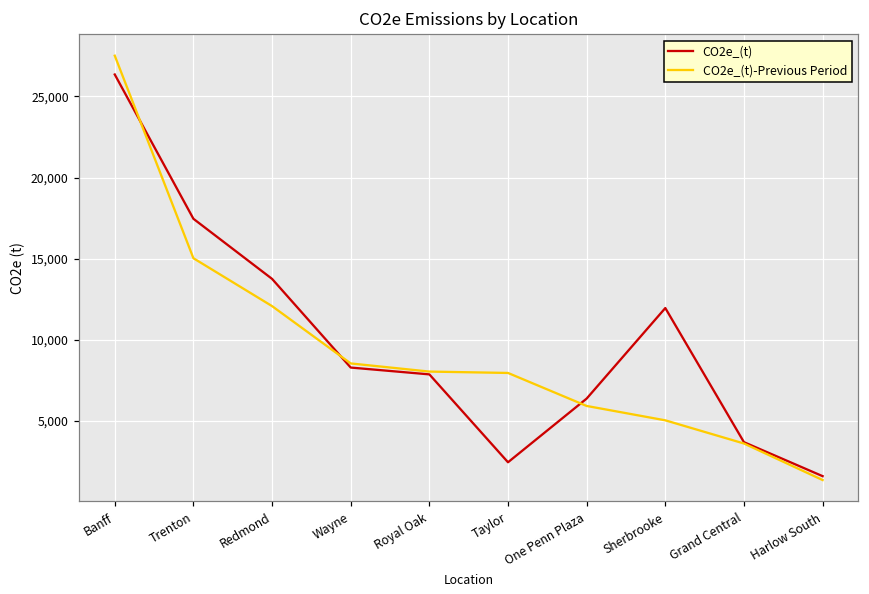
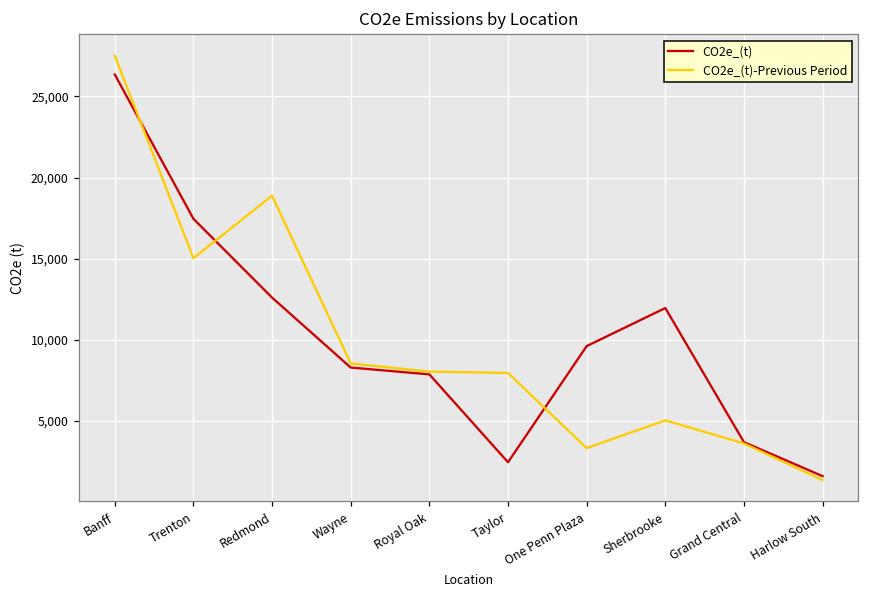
CO2e_(t), Redmond: 13,800 -> 12,600
CO2e_(t)-Previous Period, Redmond: 12,100 -> 18,900
CO2e_(t), One Penn Plaza: 6,400 -> 9,600
CO2e_(t)-Previous Period, One Penn Plaza: 5,900 -> 3,300
